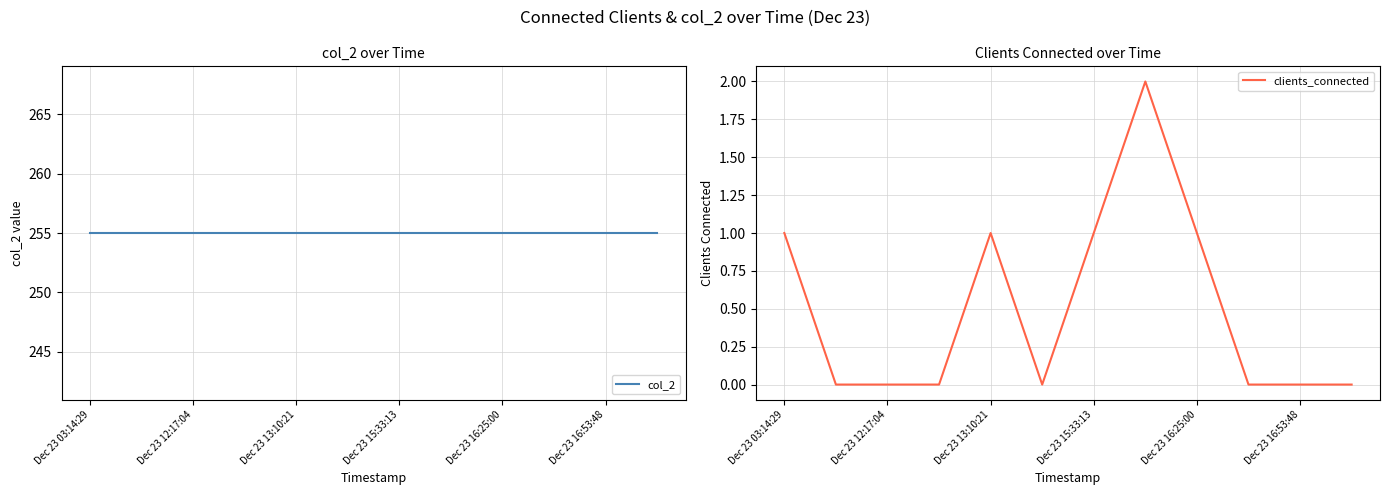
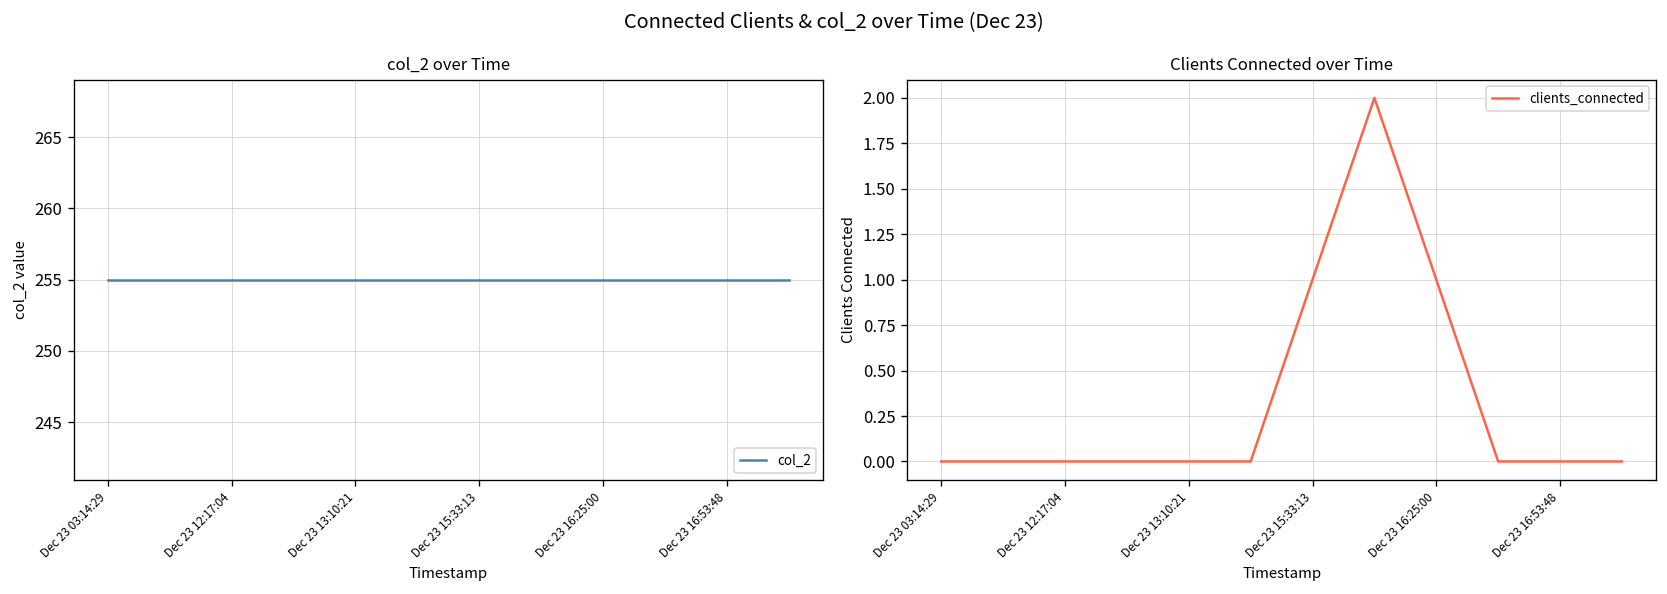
Clients Connected over Time, Dec 23 03:14:29: 1 -> 0
Clients Connected over Time, Dec 23 13:10:21: 1 -> 0
